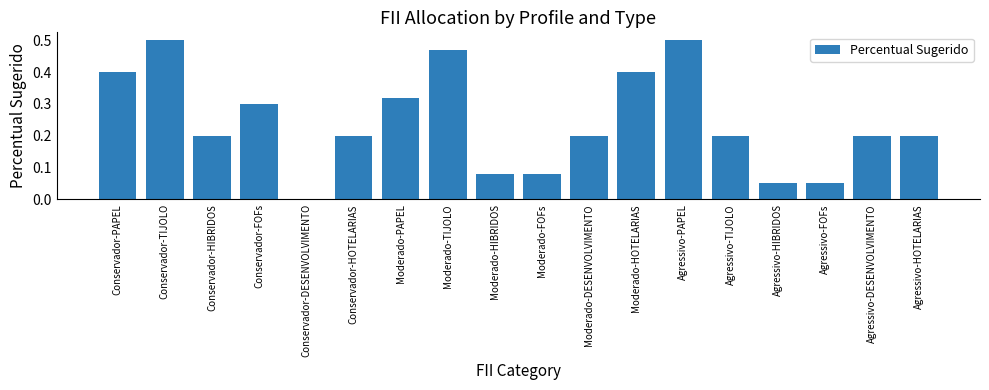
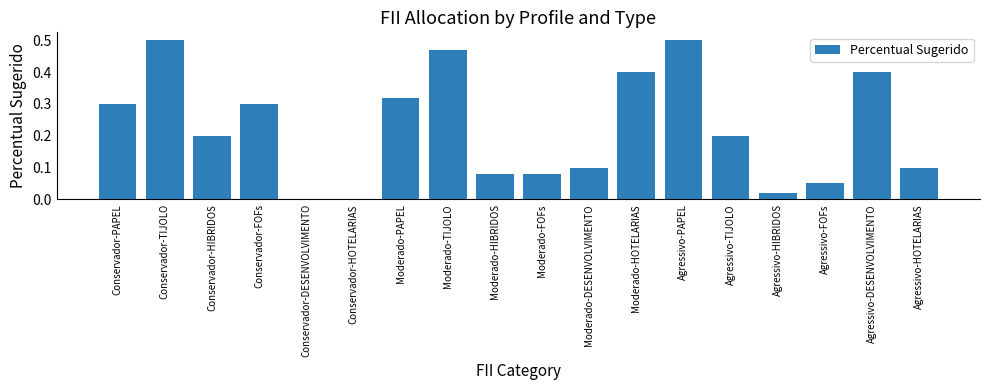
Conservador-PAPEL: 0.4 -> 0.3
Conservador-HOTELARIAS: 0.2 -> 0.0
Moderado-DESENVOLVIMENTO: 0.2 -> 0.1
Agressivo-HIBRIDOS: 0.05 -> 0.02
Agressivo-DESENVOLVIMENTO: 0.2 -> 0.4
Agressivo-HOTELARIAS: 0.2 -> 0.1
